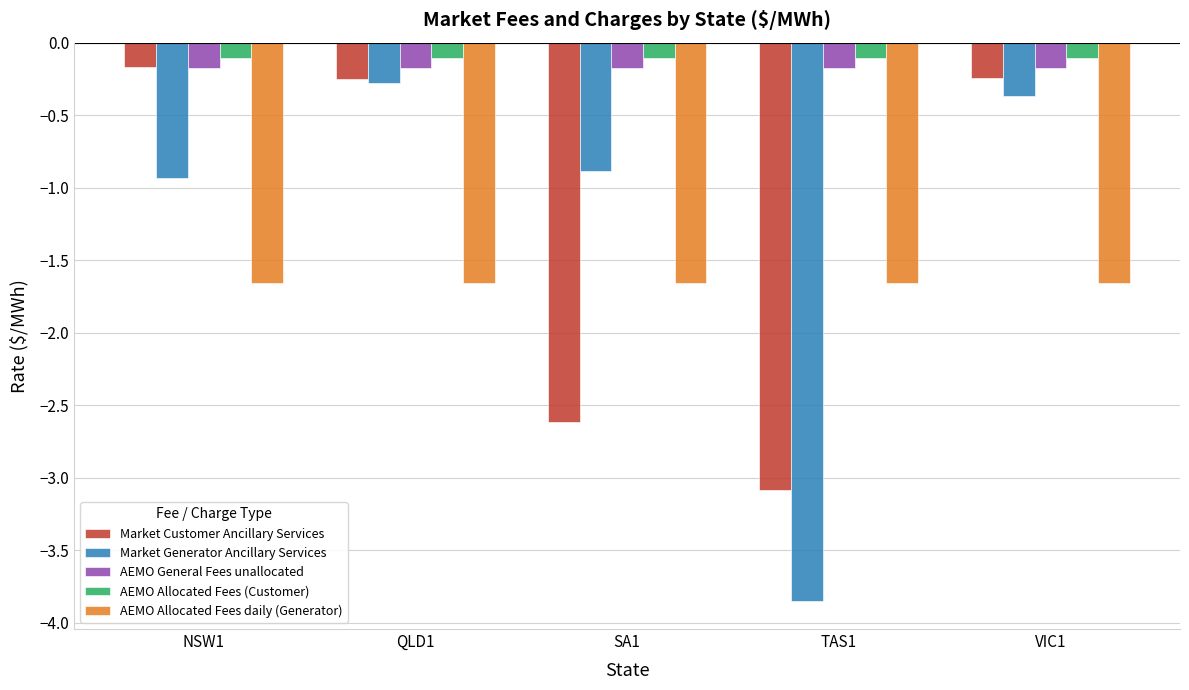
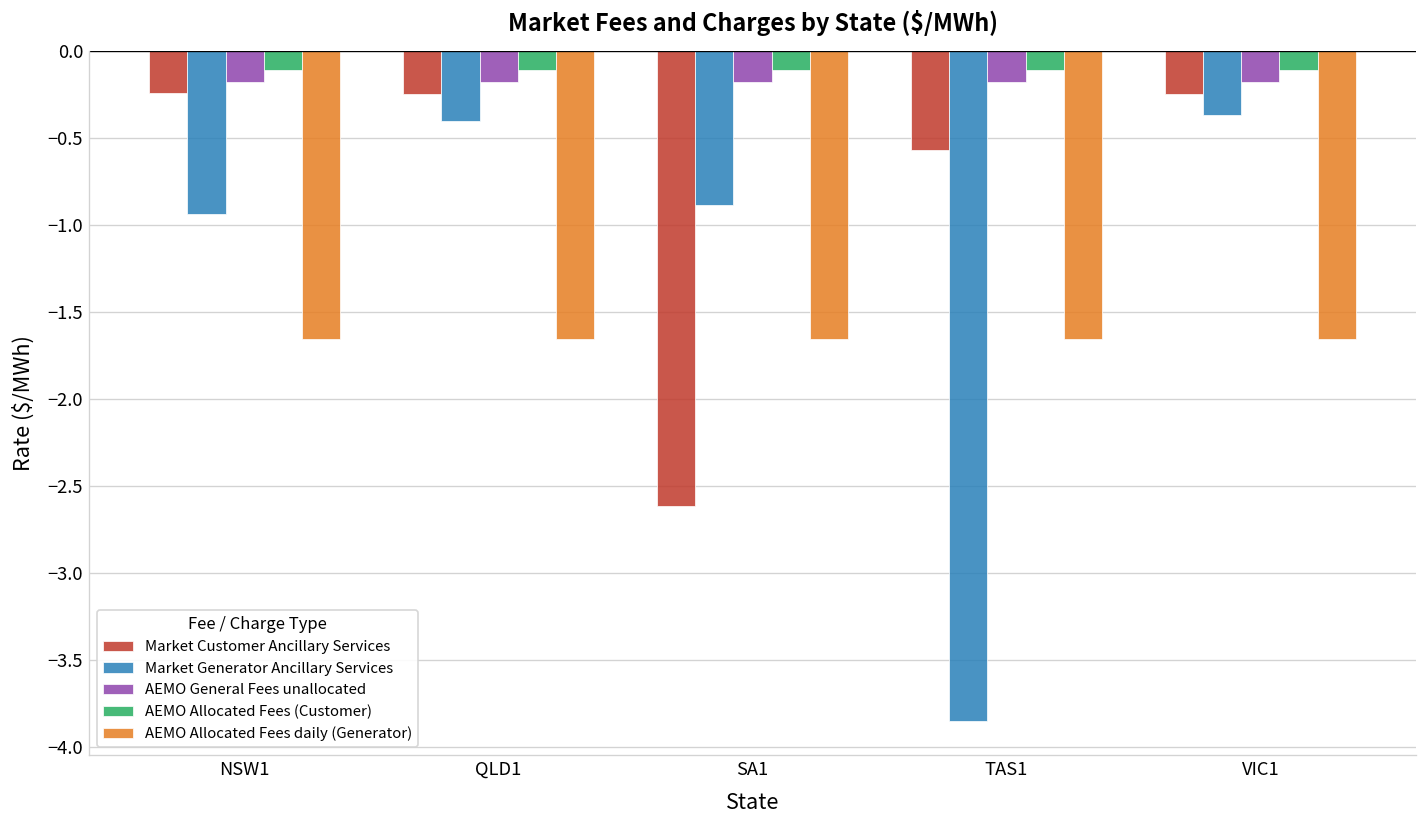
Market Customer Ancillary Services, NSW1: -0.17 -> -0.24
Market Generator Ancillary Services, QLD1: -0.28 -> -0.40
Market Customer Ancillary Services, TAS1: -3.09 -> -0.57
